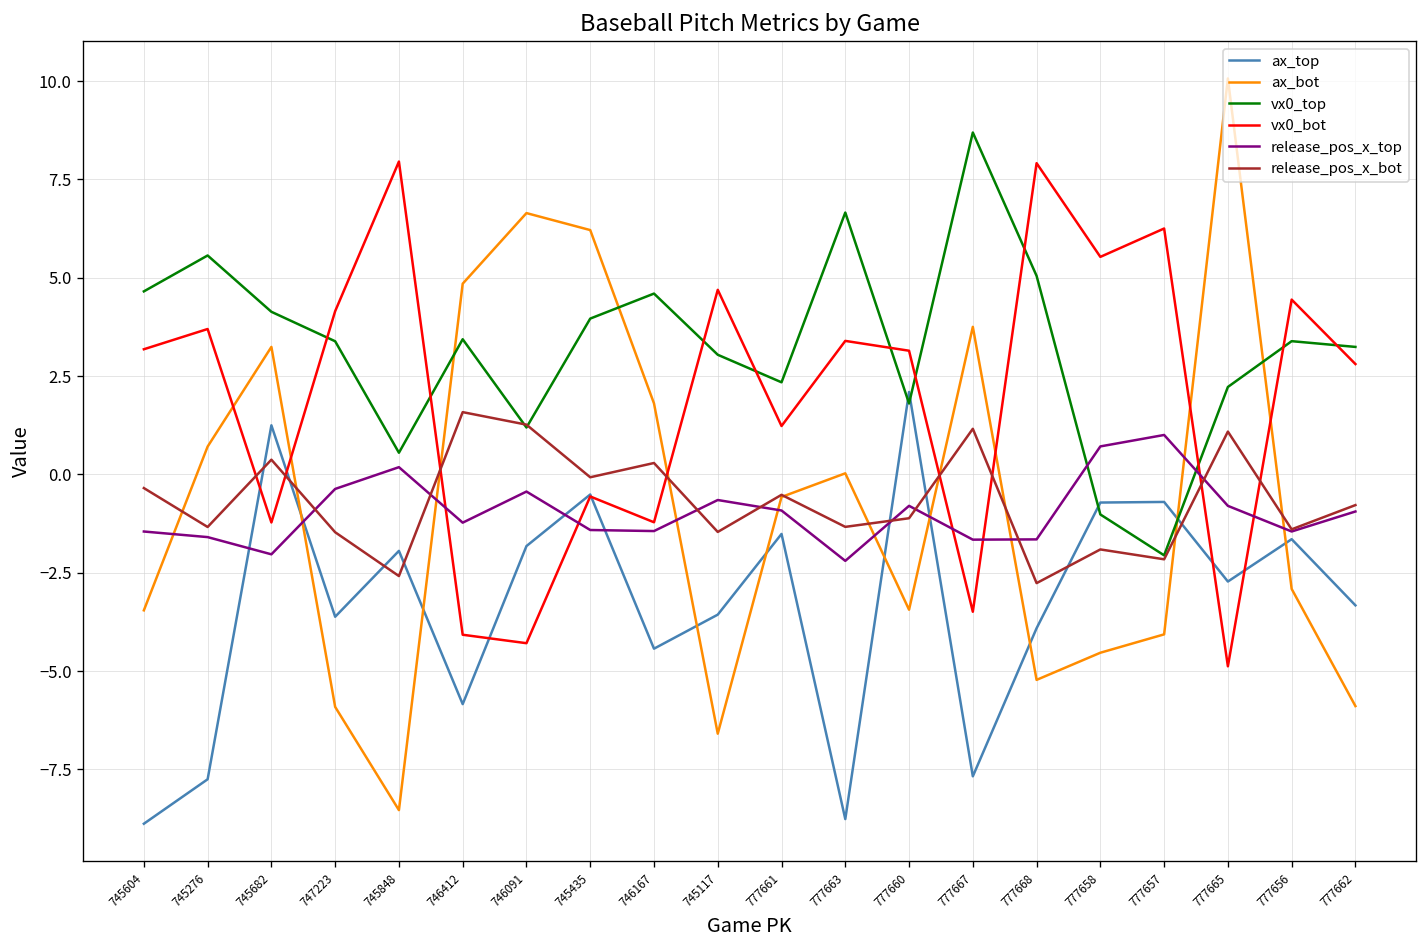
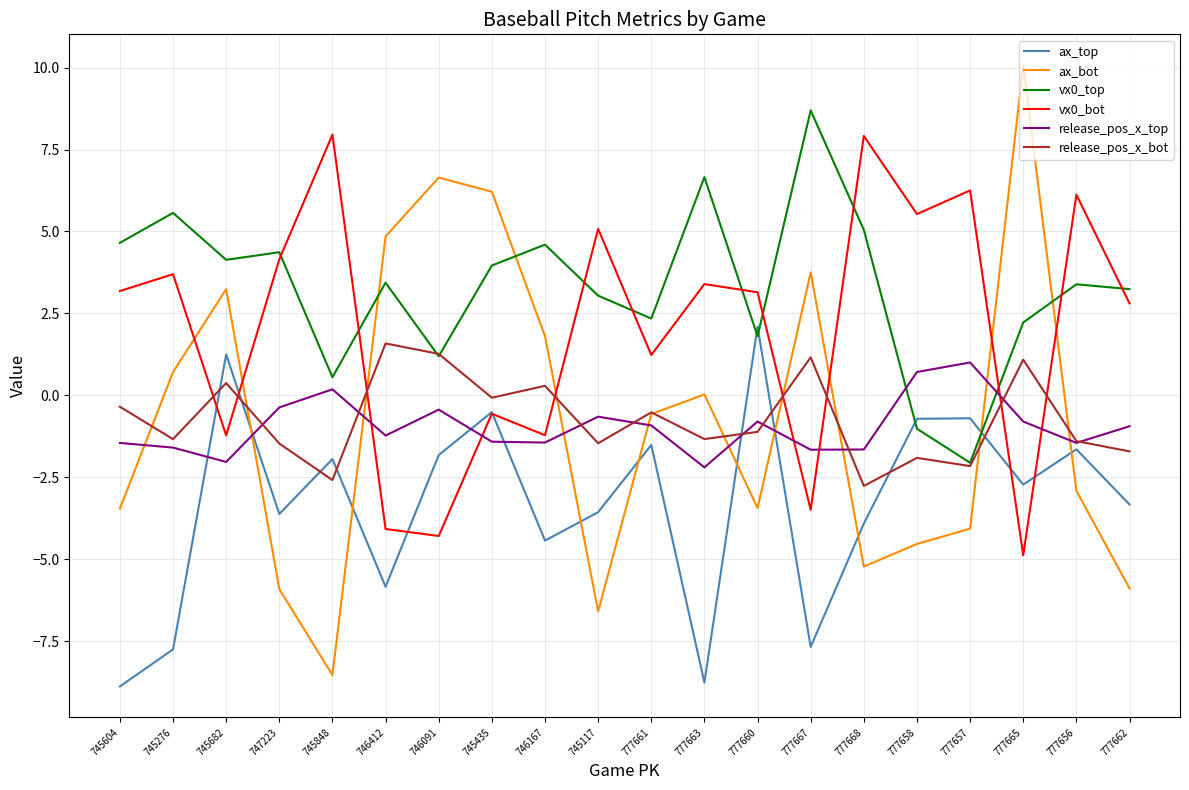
vx0_top, 747223: 3.4 -> 4.4
vx0_bot, 745117: 4.7 -> 5.1
vx0_bot, 777656: 4.4 -> 6.1
release_pos_x_bot, 777662: -0.8 -> -1.7
